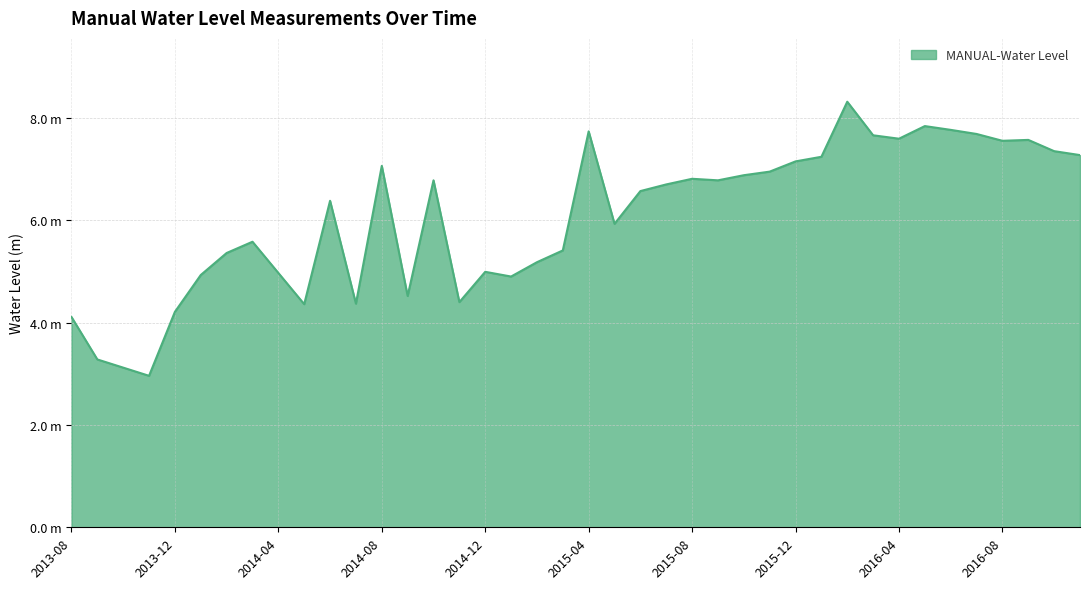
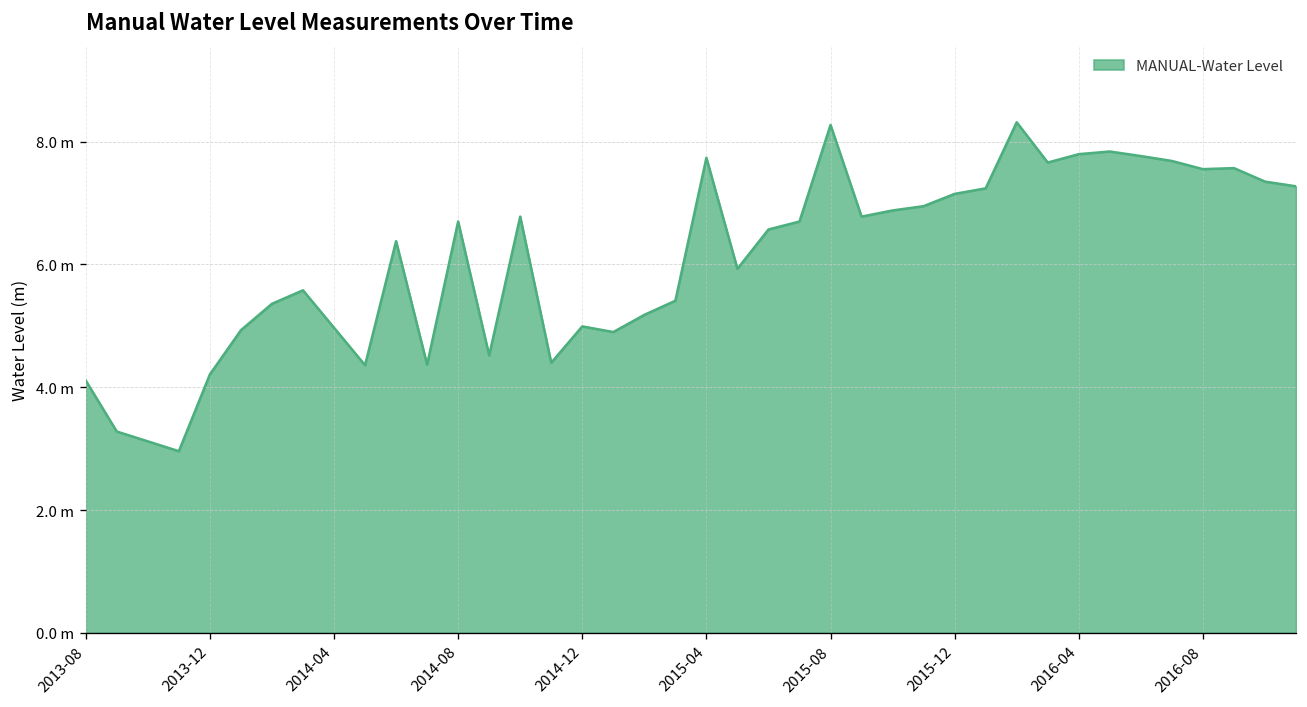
2014-08: 7.1 m -> 6.7 m
2015-08: 6.8 m -> 8.3 m
2016-04: 7.6 m -> 7.8 m
